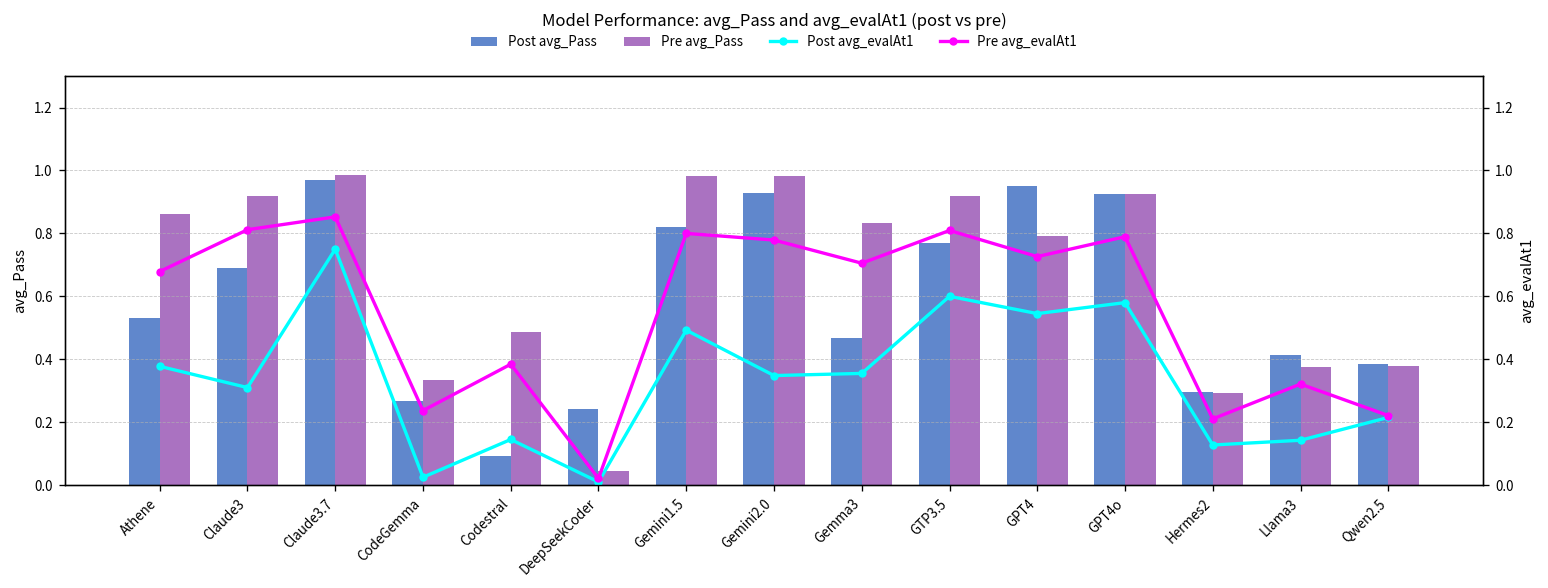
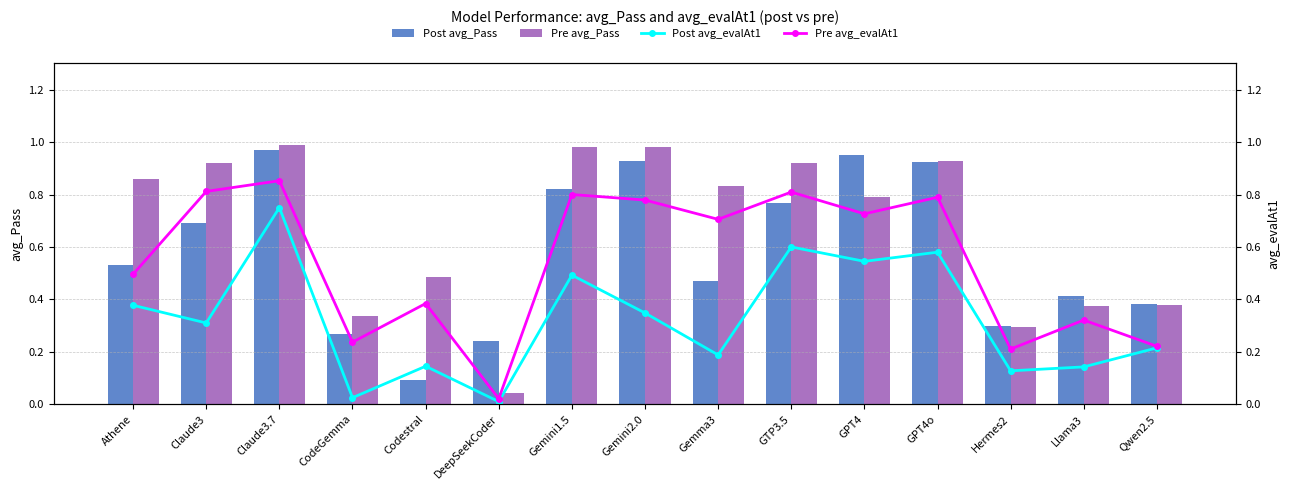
Pre avg_evalAt1, Athene: 0.68 -> 0.50
Post avg_evalAt1, Gemma3: 0.36 -> 0.19
